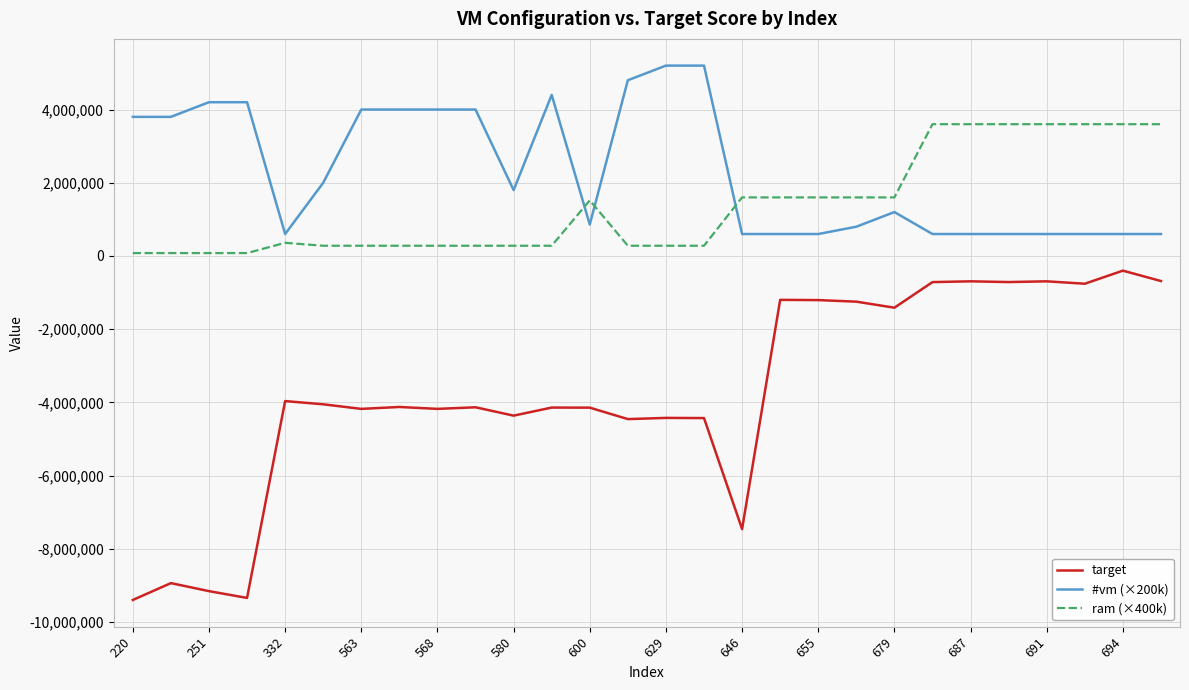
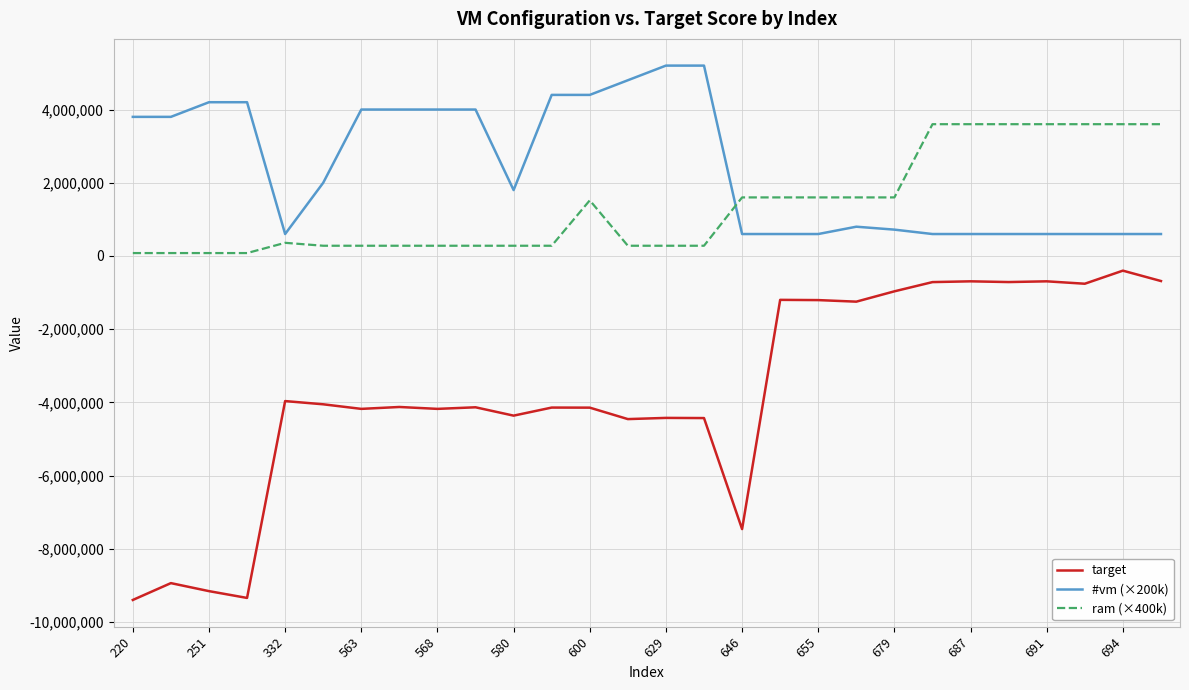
#vm (×200k), 600: 900,000 -> 4,400,000
target, 679: -1,400,000 -> -1,000,000
#vm (×200k), 679: 1,200,000 -> 700,000
